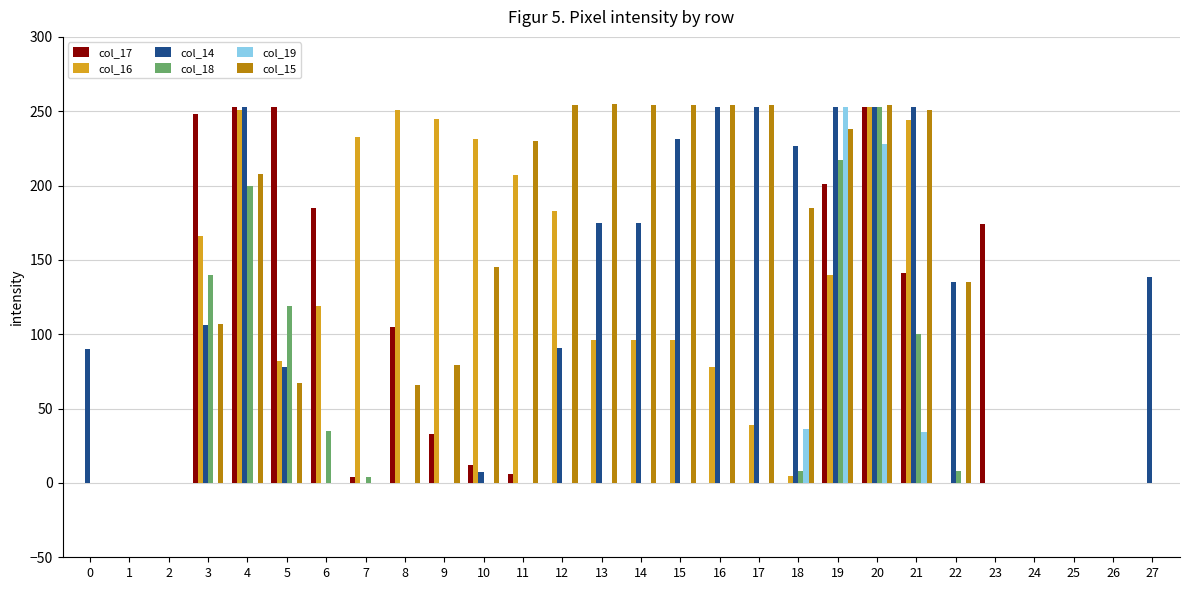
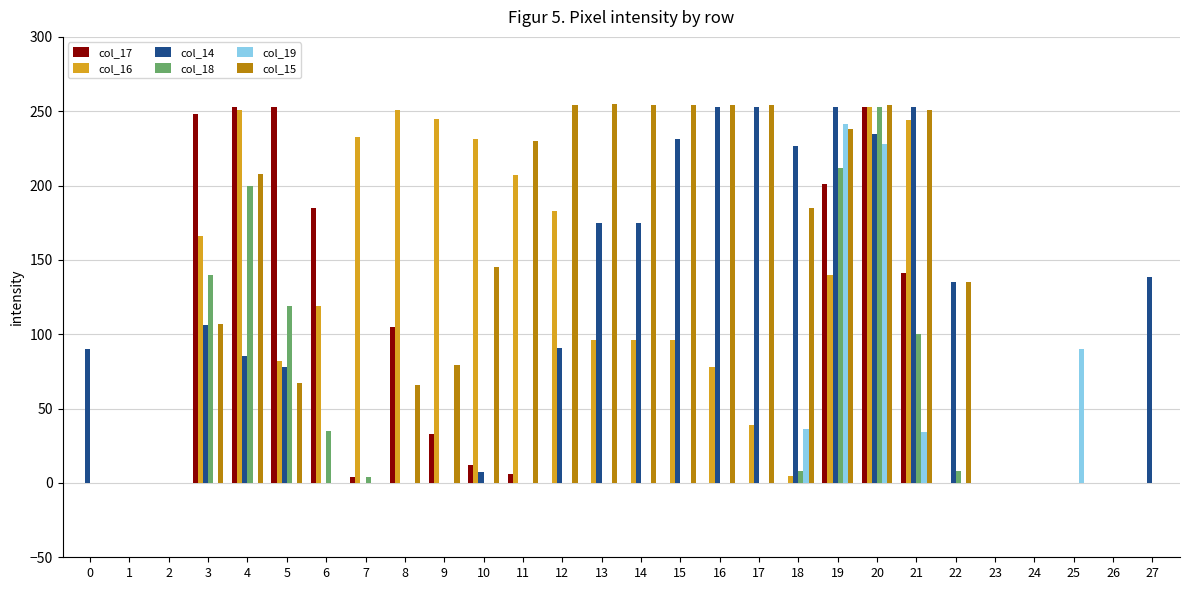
col_14, 4: 253 -> 86
col_18, 19: 218 -> 212
col_19, 19: 253 -> 242
col_14, 20: 253 -> 235
col_17, 23: 174 -> 0
col_19, 25: 0 -> 90
